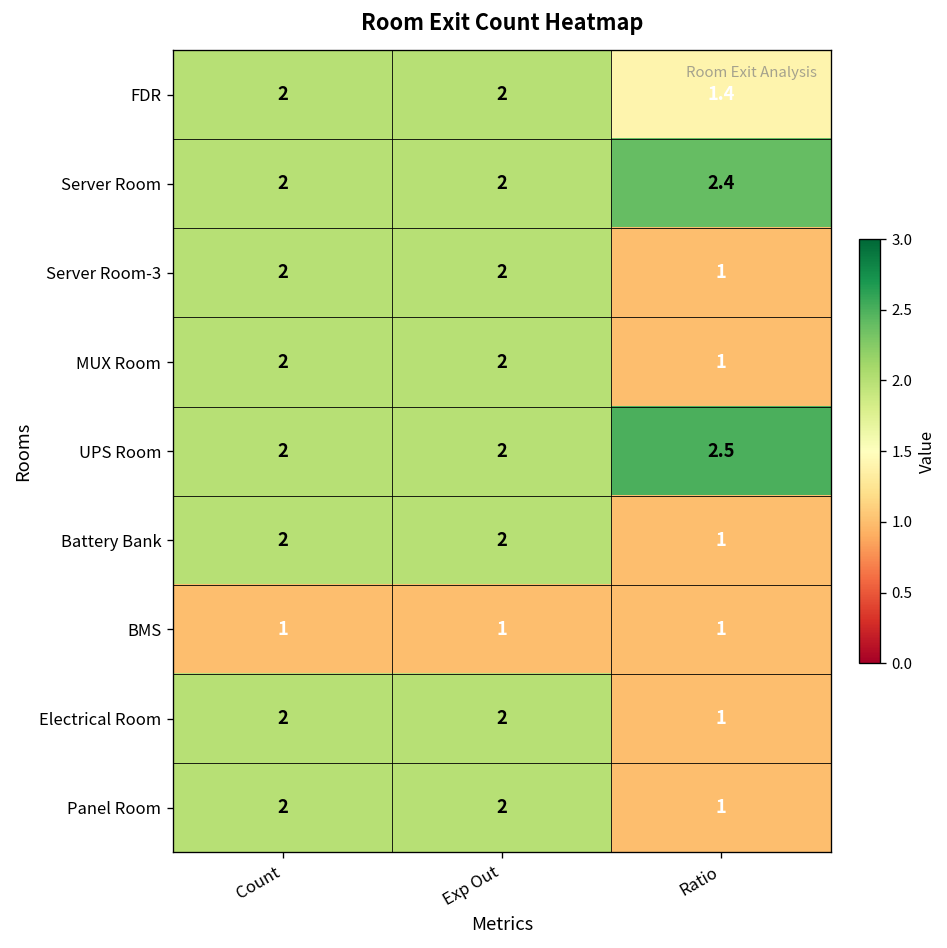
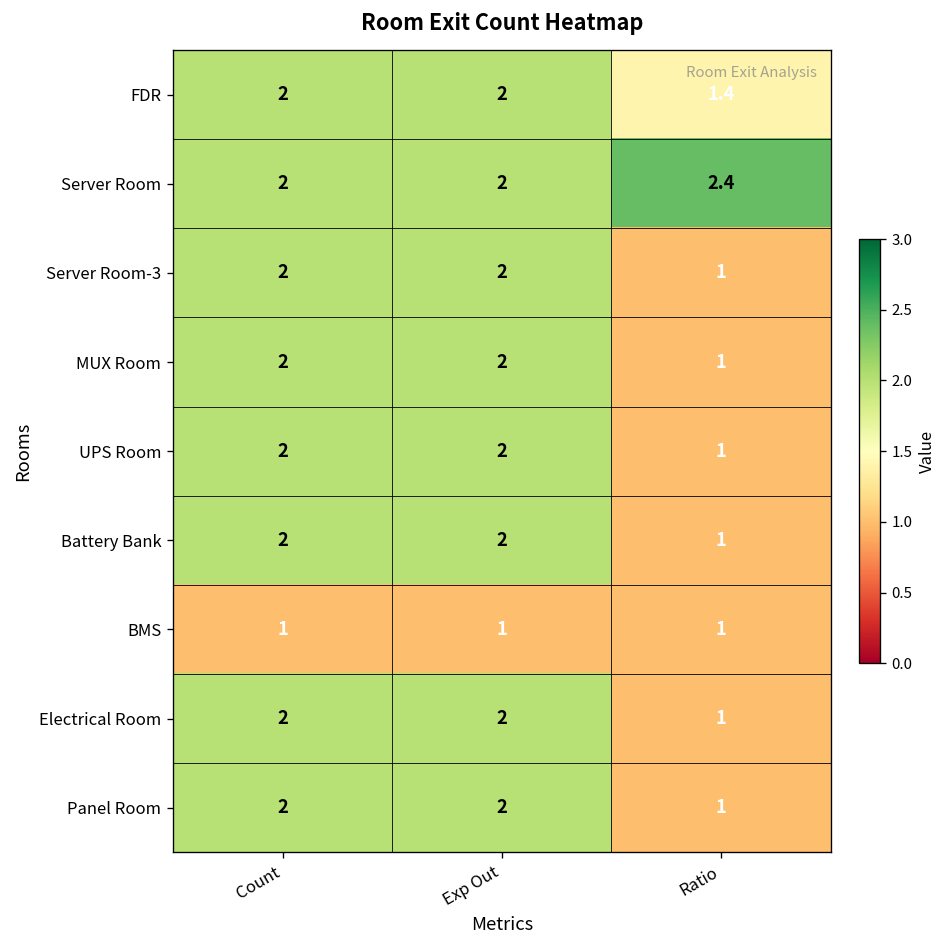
UPS Room, Ratio: 2.5 -> 1
